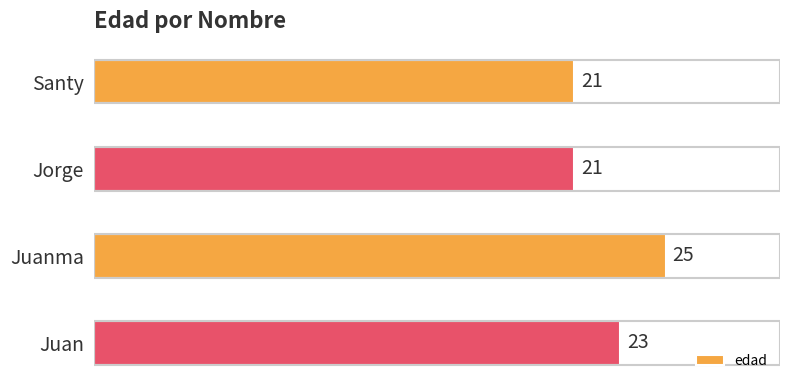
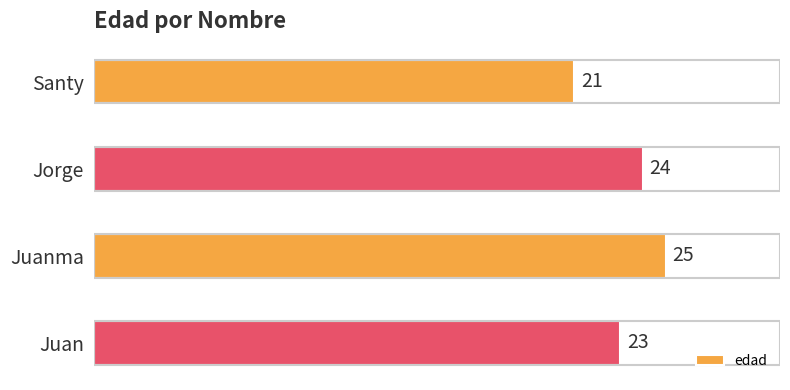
Jorge: 21 -> 24
